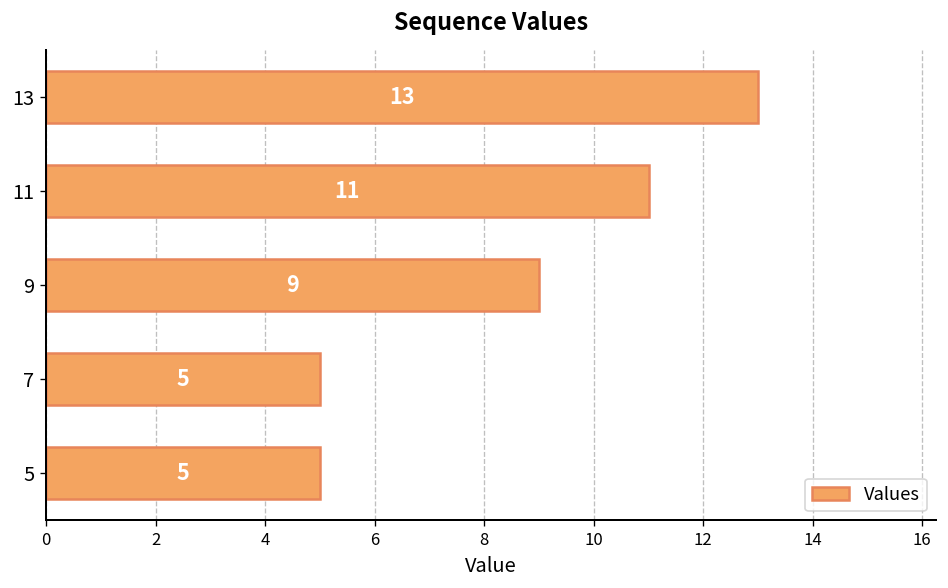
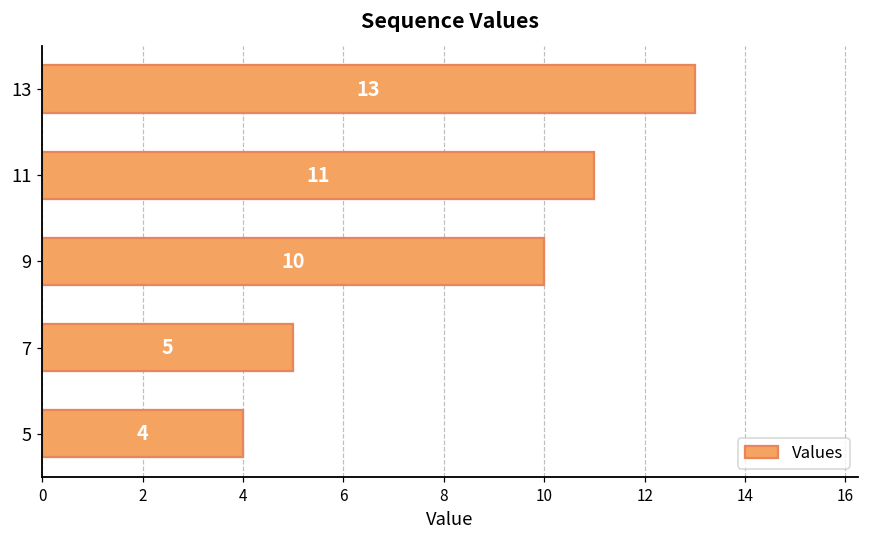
9: 9 -> 10
5: 5 -> 4
